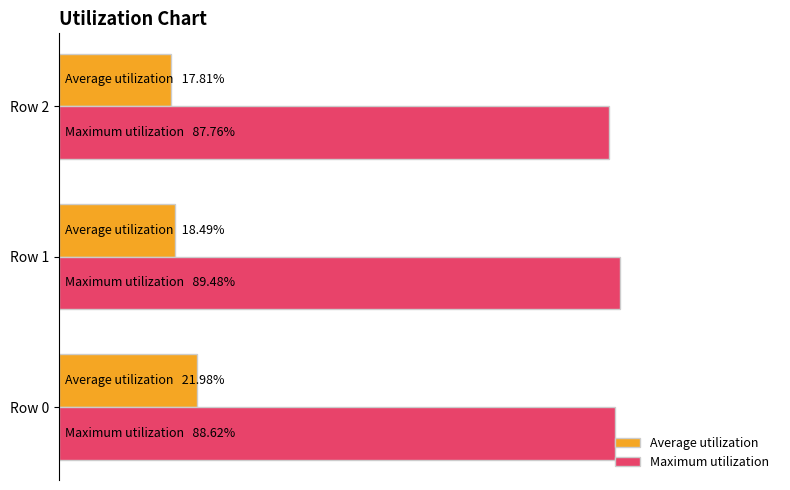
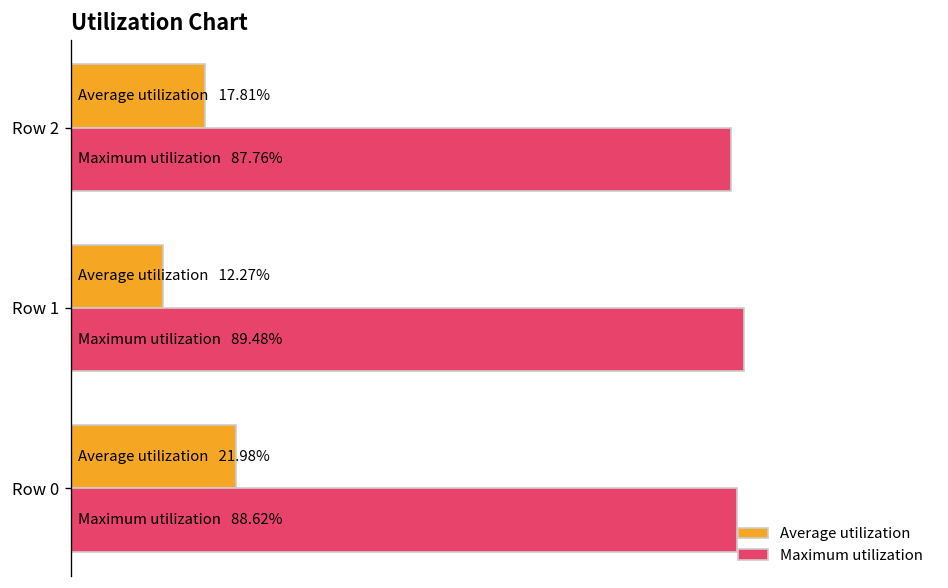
Average utilization, Row 1: 18.49% -> 12.27%
